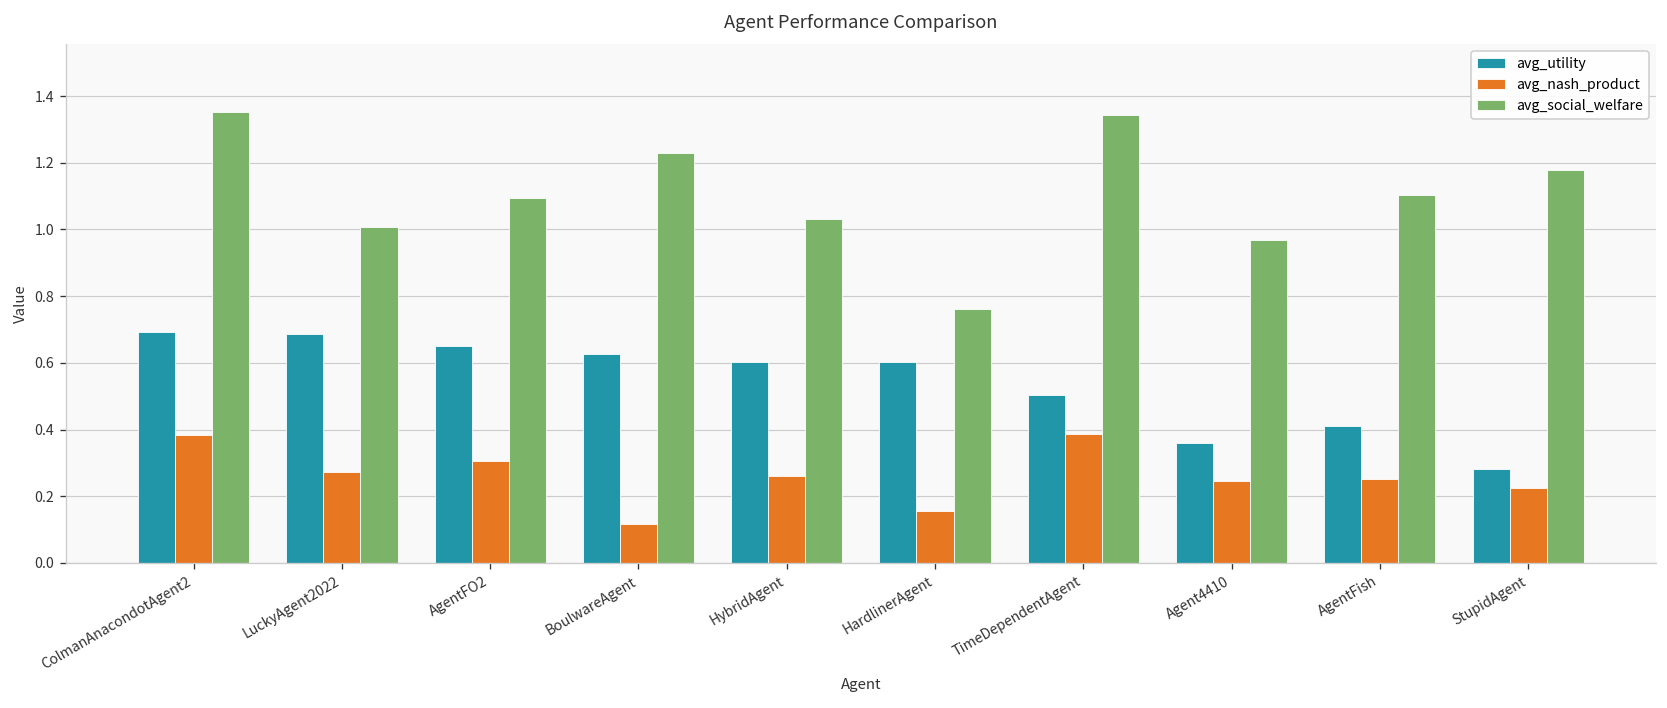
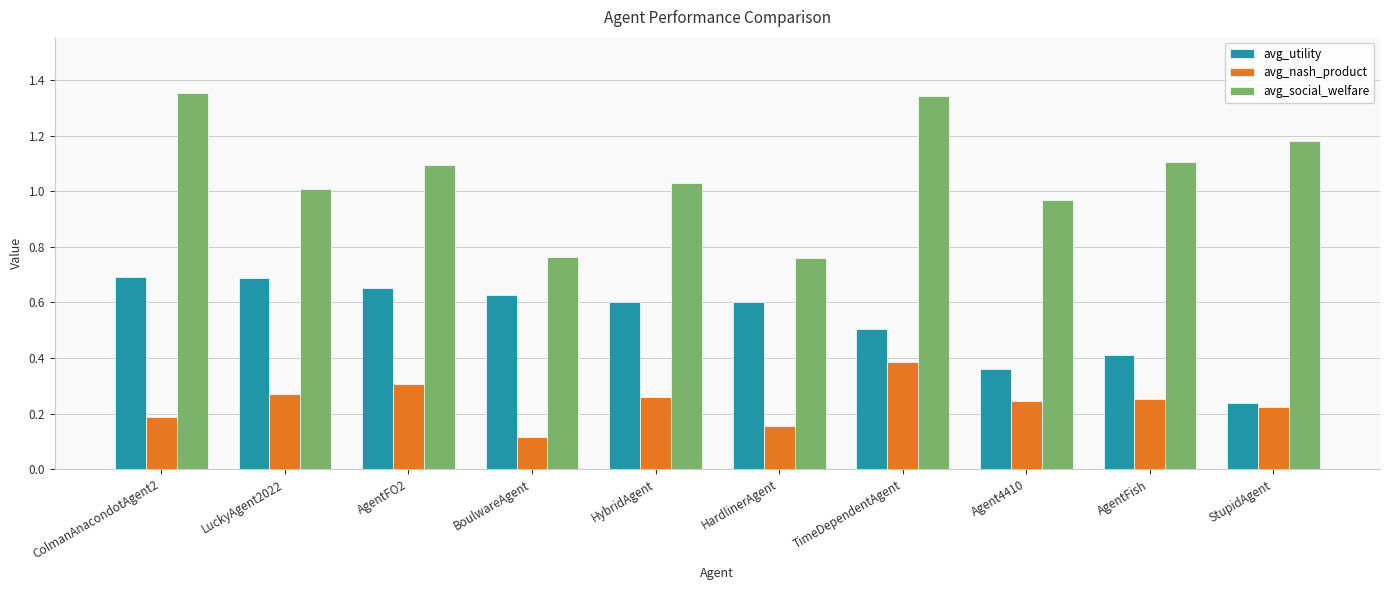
avg_nash_product, ColmanAnacondotAgent2: 0.38 -> 0.19
avg_social_welfare, BoulwareAgent: 1.23 -> 0.76
avg_utility, StupidAgent: 0.28 -> 0.24
